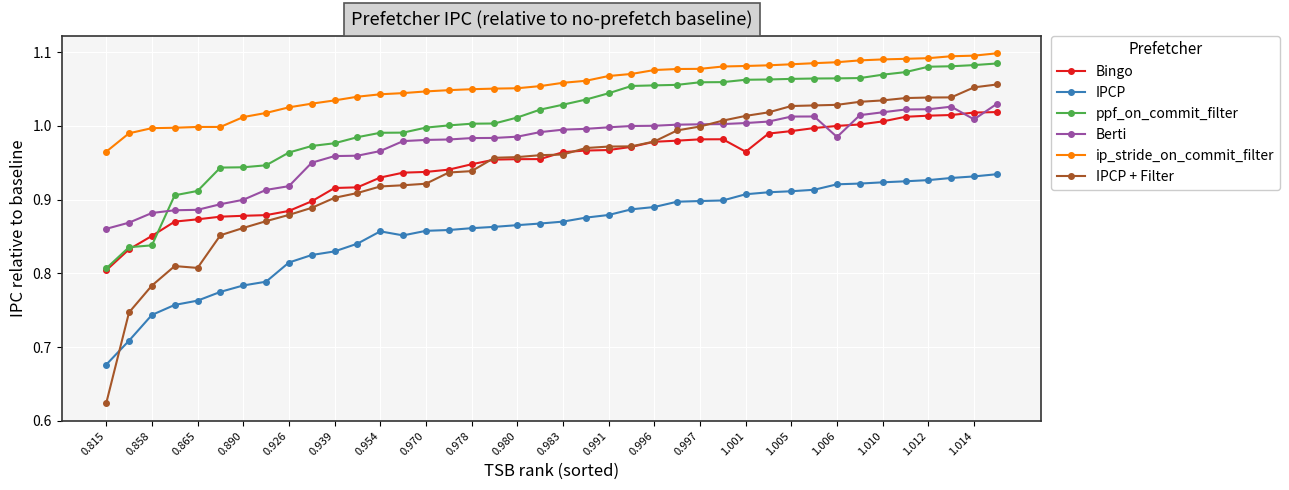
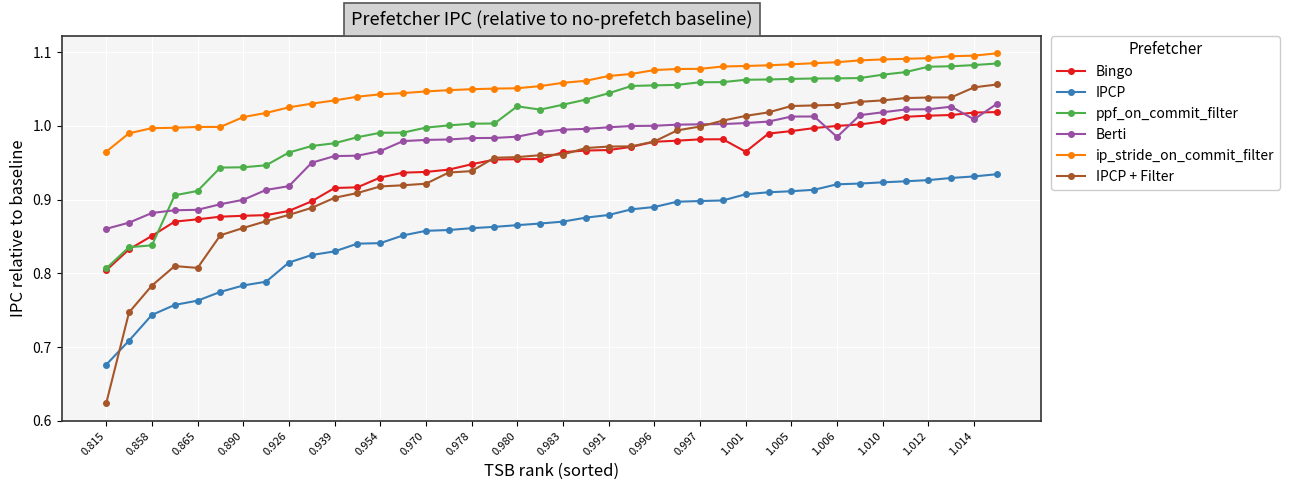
IPCP, 0.954: 0.86 -> 0.84
ppf_on_commit_filter, 0.980: 1.01 -> 1.03
